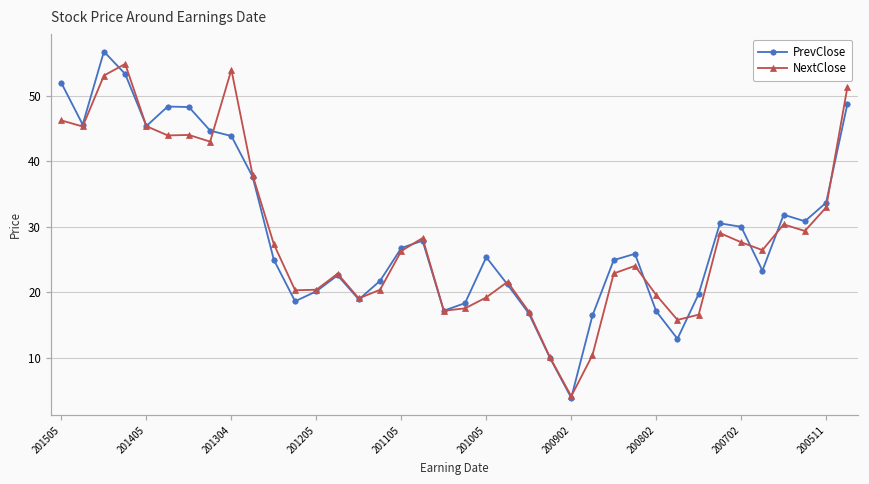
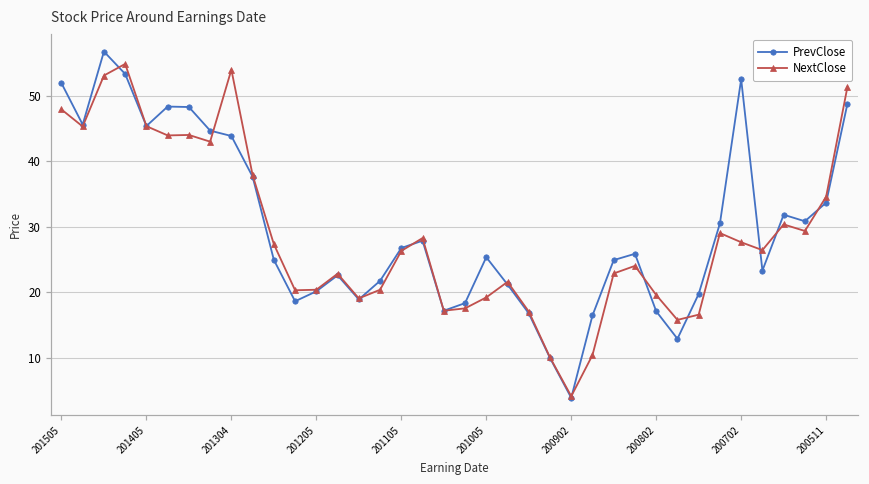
NextClose, 201505: 46 -> 48
PrevClose, 200702: 30 -> 53
NextClose, 200511: 33 -> 35
